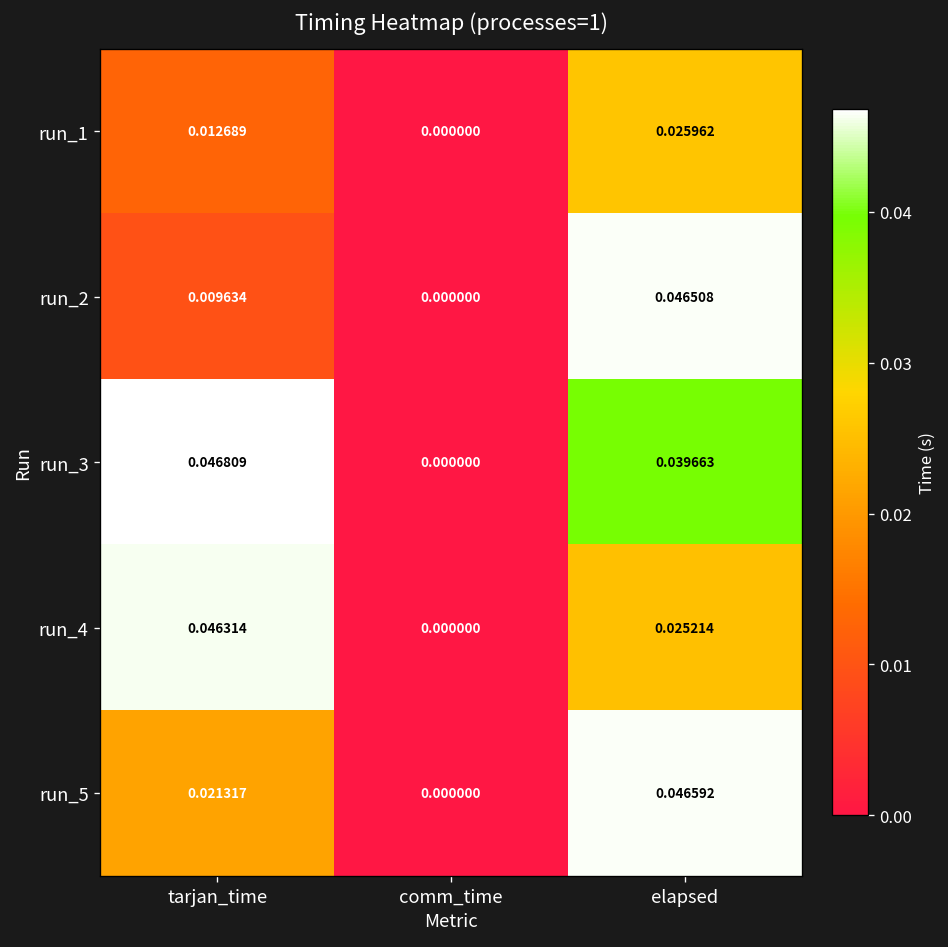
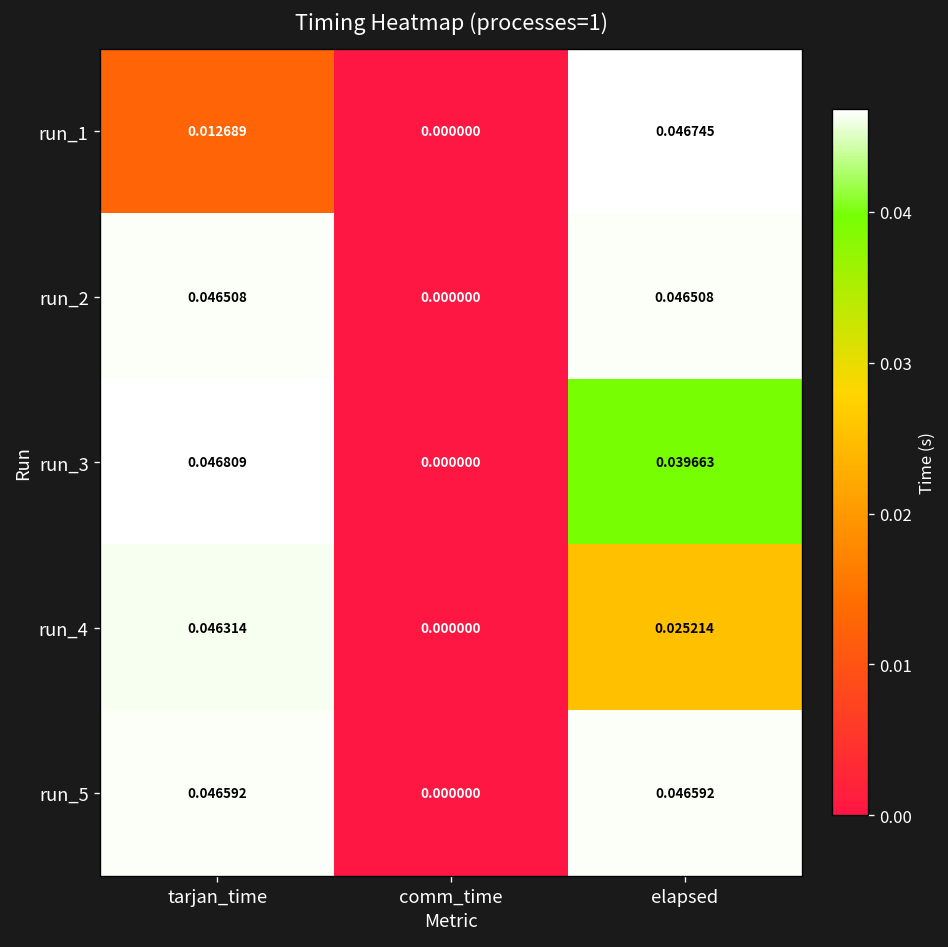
run_1, elapsed: 0.025962 -> 0.046745
run_2, tarjan_time: 0.009634 -> 0.046508
run_5, tarjan_time: 0.021317 -> 0.046592
